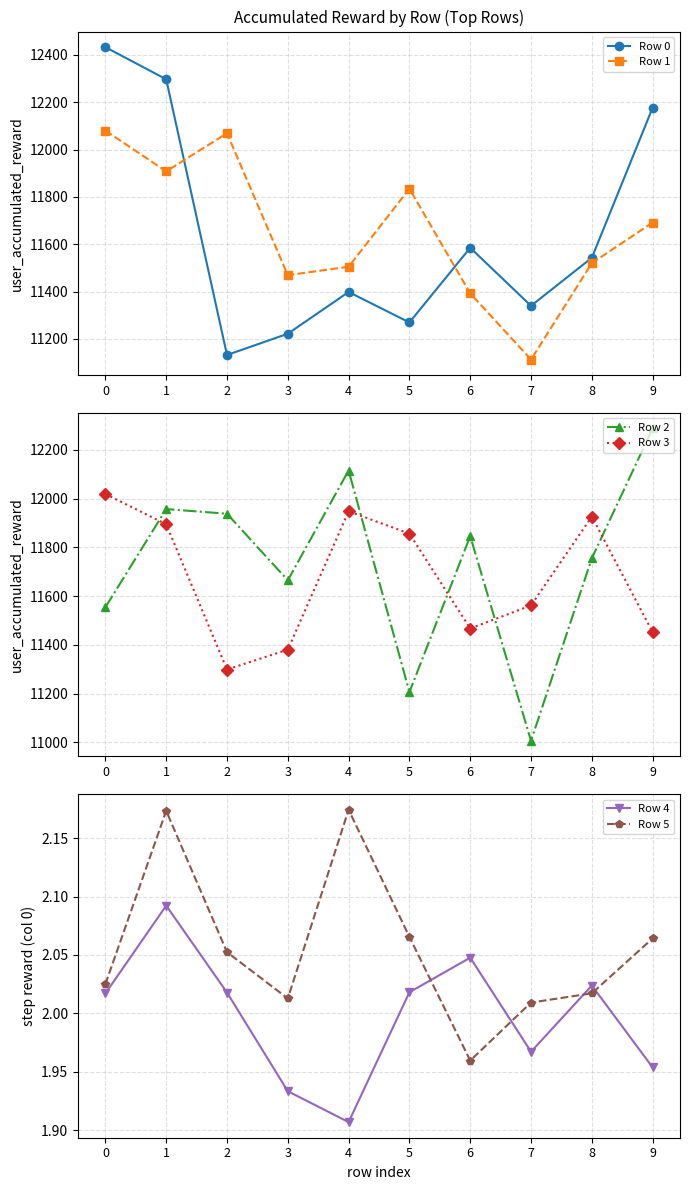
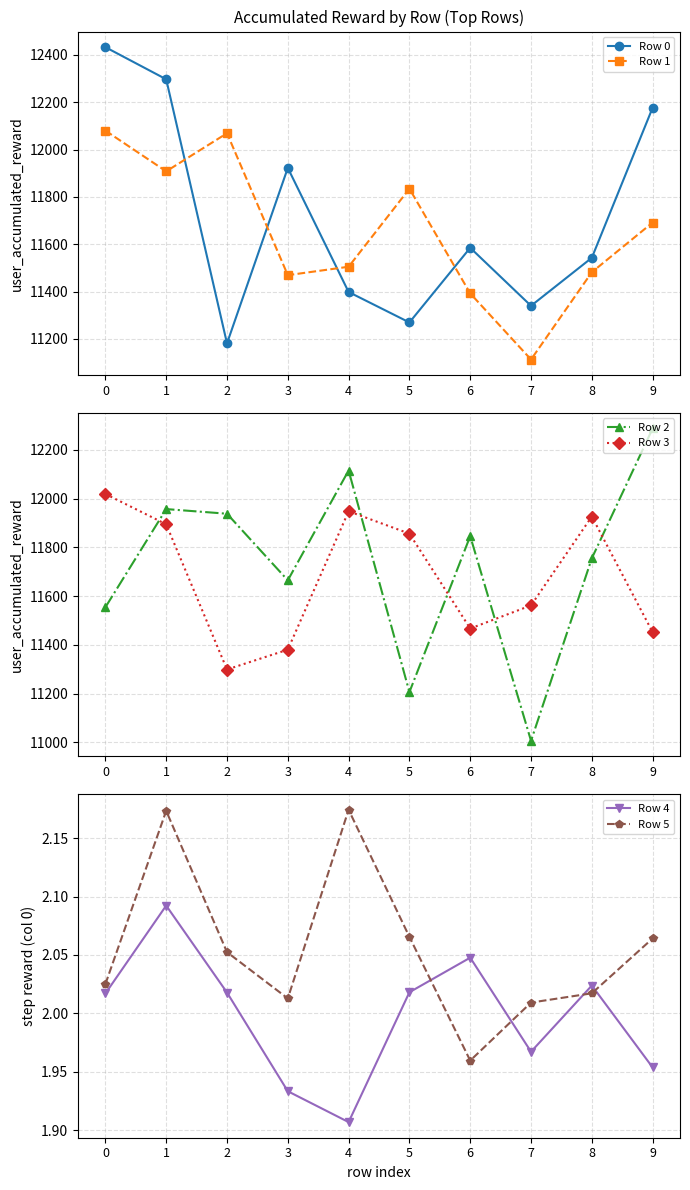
Accumulated Reward by Row (Top Rows), Row 0, 2: 11130 -> 11180
Accumulated Reward by Row (Top Rows), Row 0, 3: 11220 -> 11920
Accumulated Reward by Row (Top Rows), Row 1, 8: 11520 -> 11480
